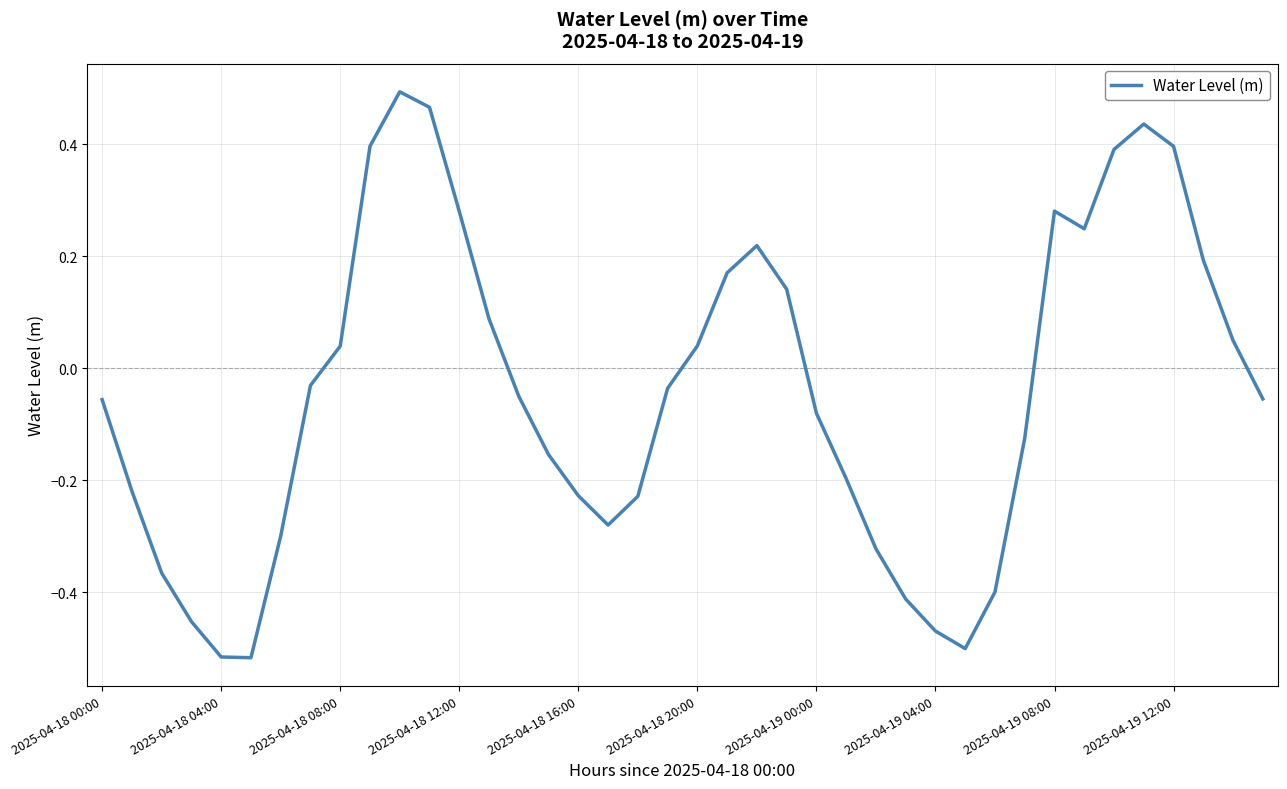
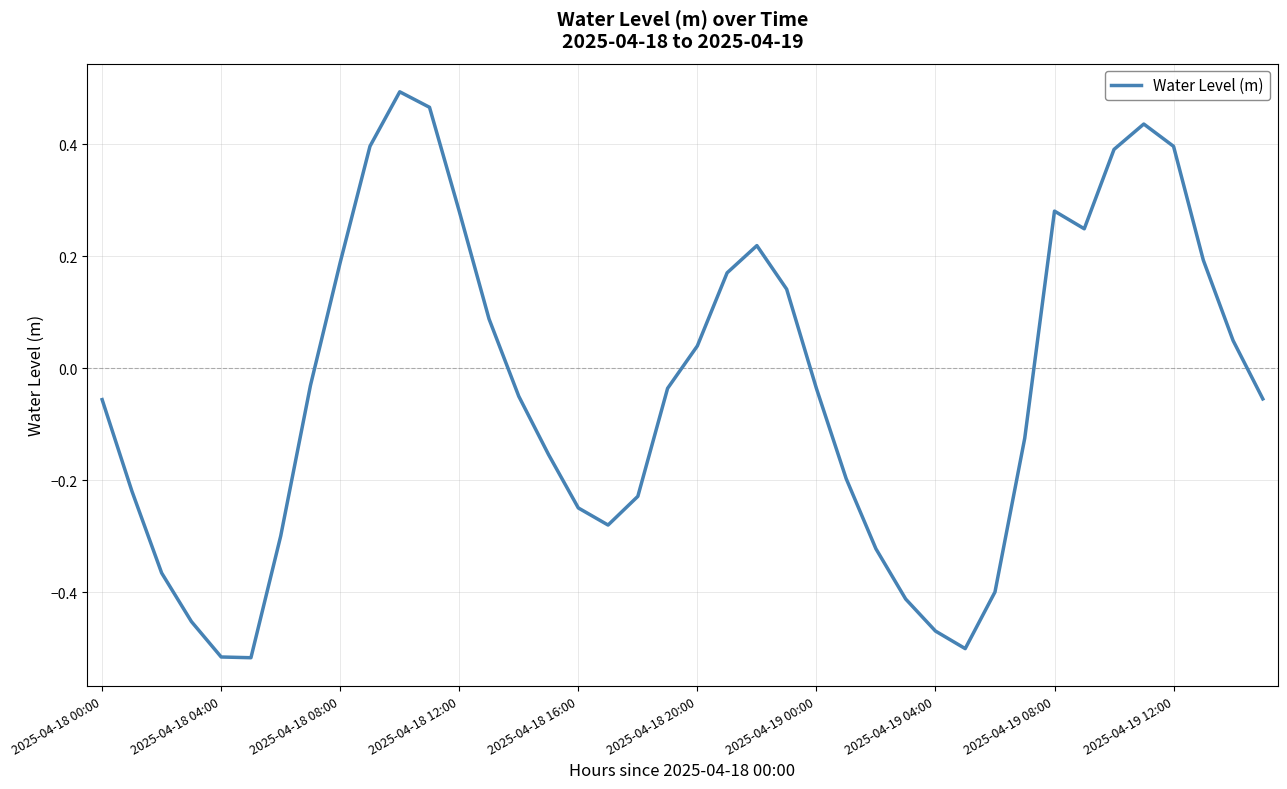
2025-04-18 08:00: 0.04 -> 0.19
2025-04-18 16:00: -0.23 -> -0.25
2025-04-19 00:00: -0.08 -> -0.04
